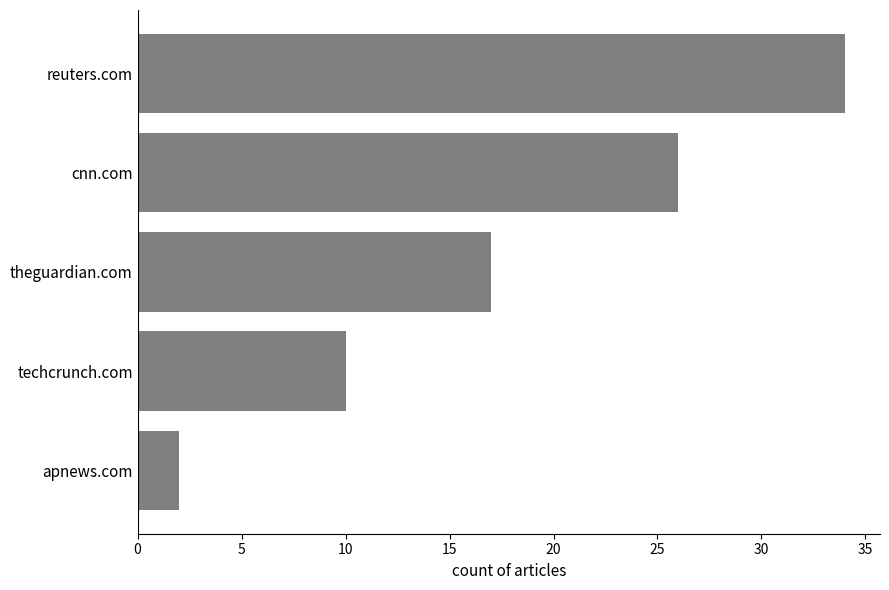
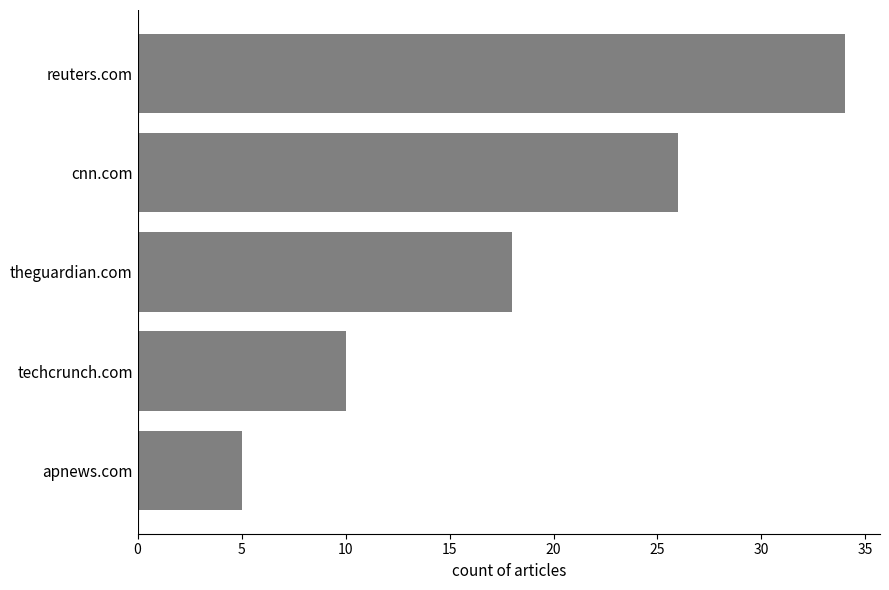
theguardian.com: 17 -> 18
apnews.com: 2 -> 5
